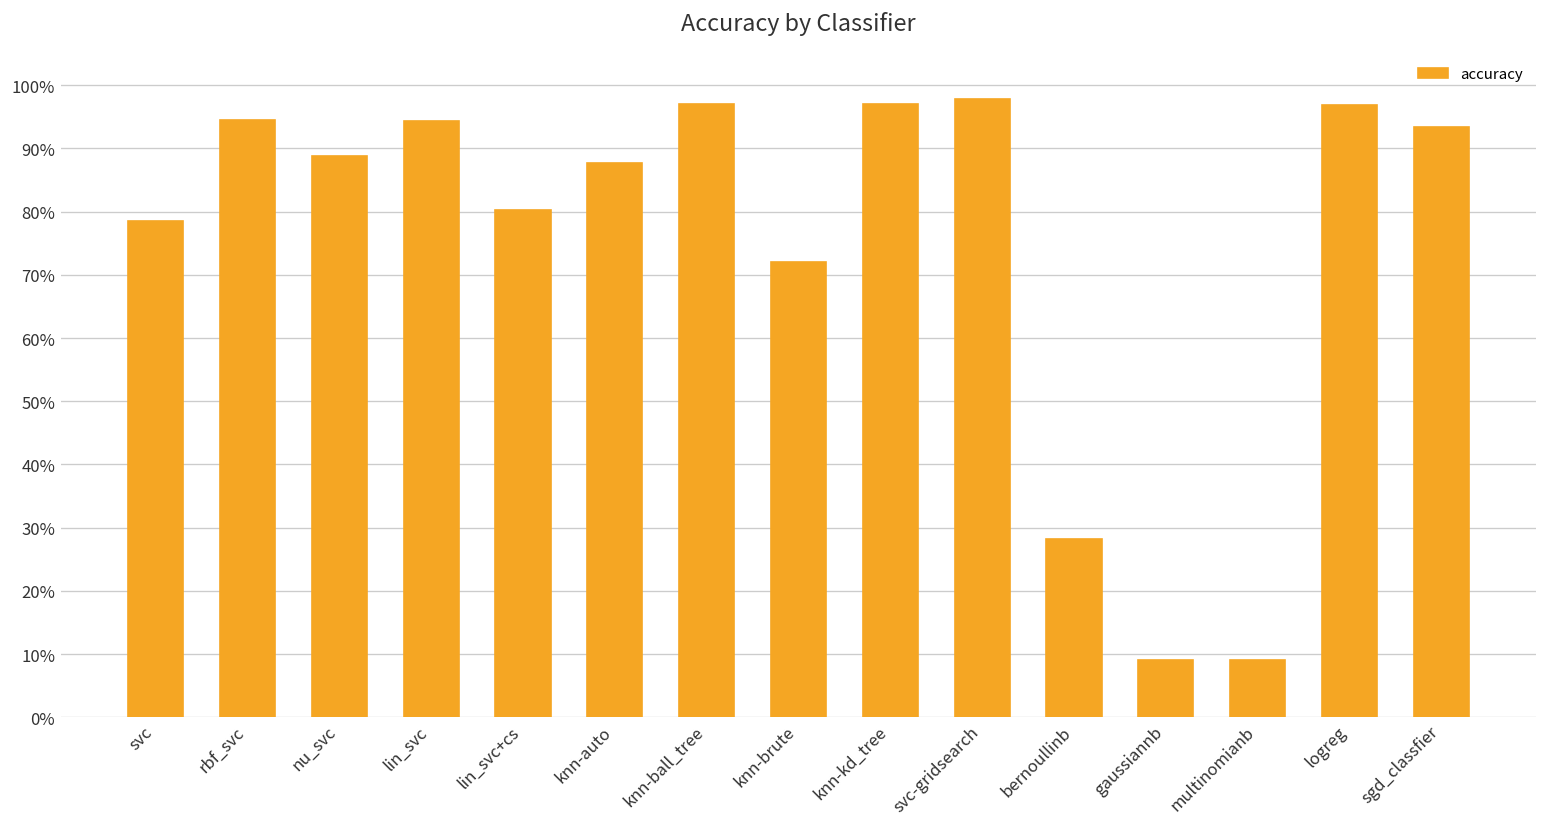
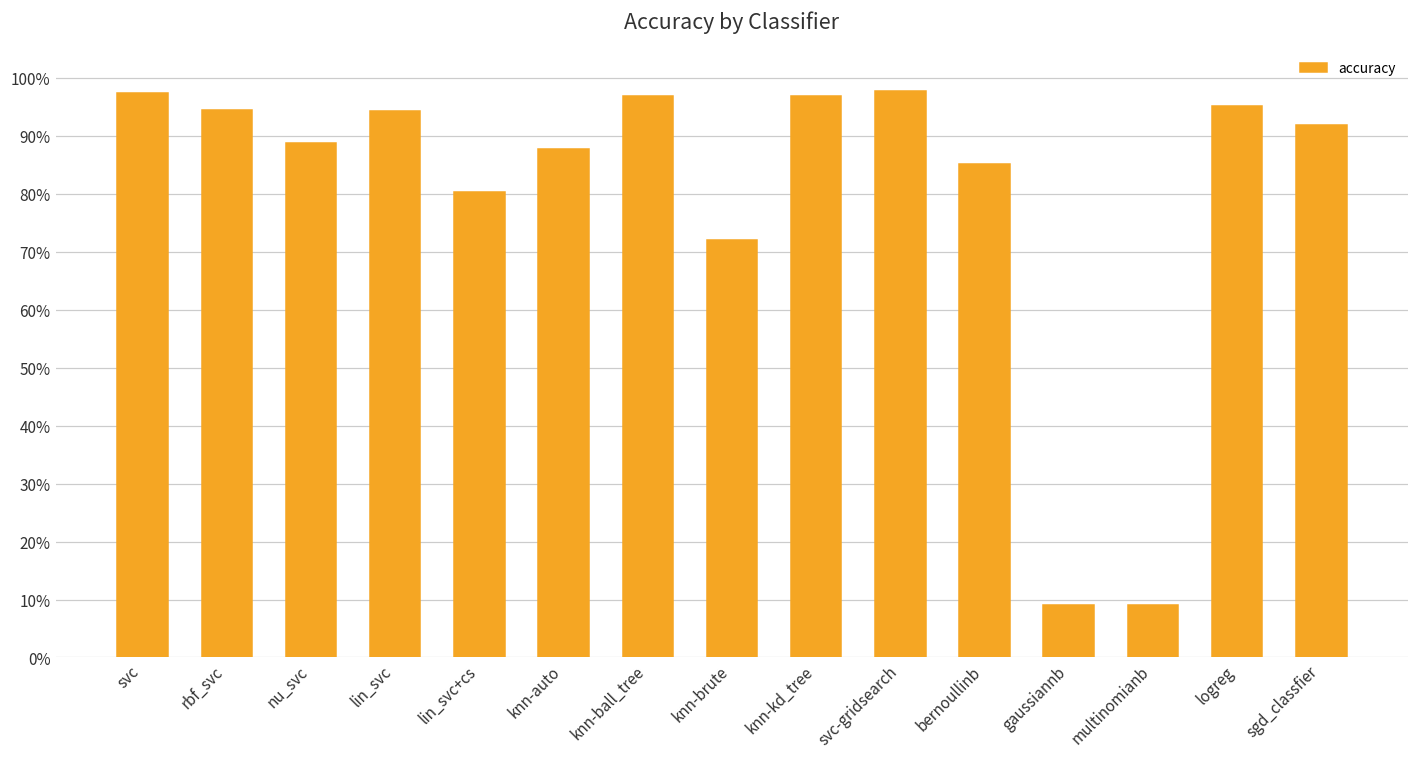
svc: 78% -> 97%
bernoullinb: 28% -> 85%
logreg: 97% -> 95%
sgd_classfier: 93% -> 92%
